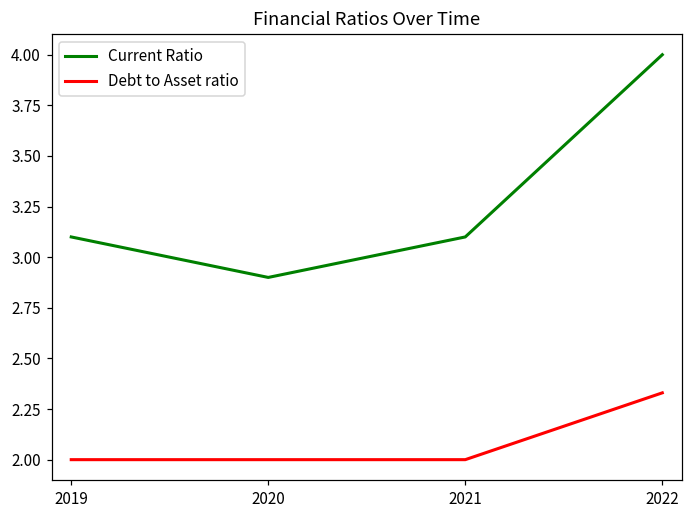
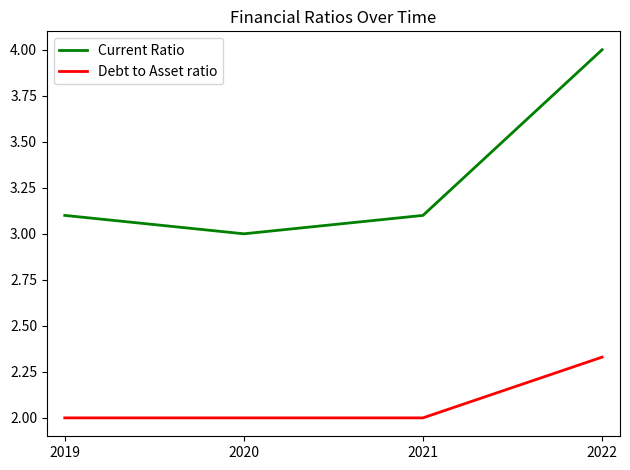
Current Ratio, 2020: 2.9 -> 3.0
